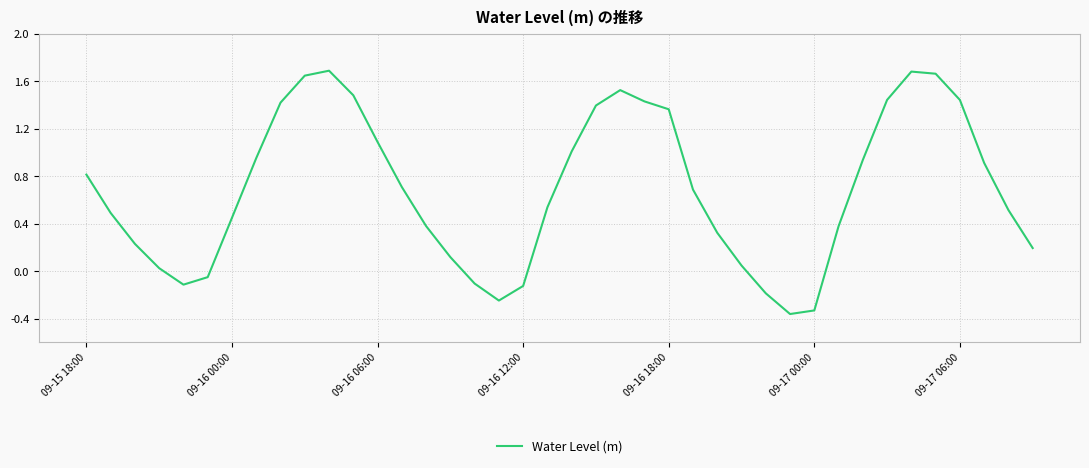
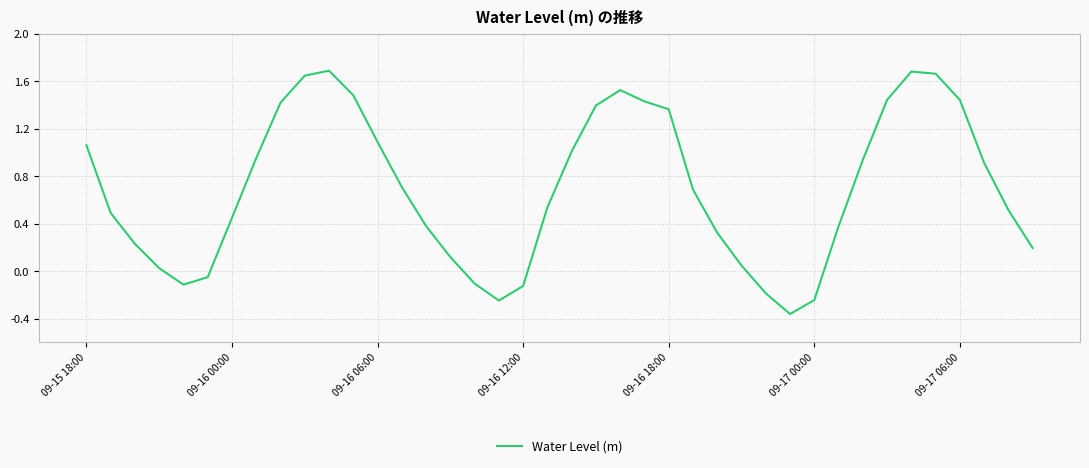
09-15 18:00: 0.81 -> 1.06
09-17 00:00: -0.33 -> -0.24
